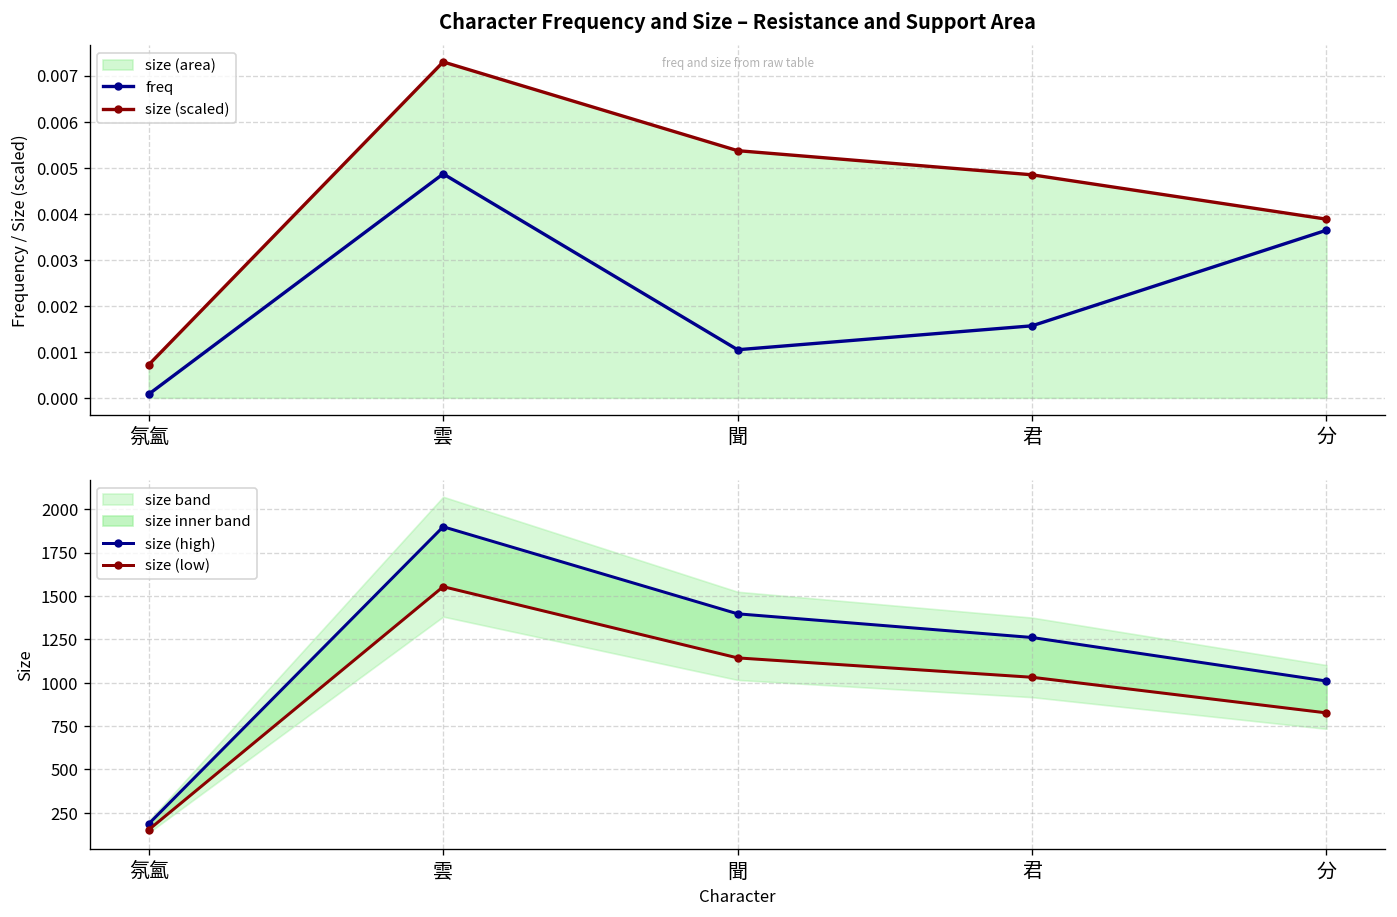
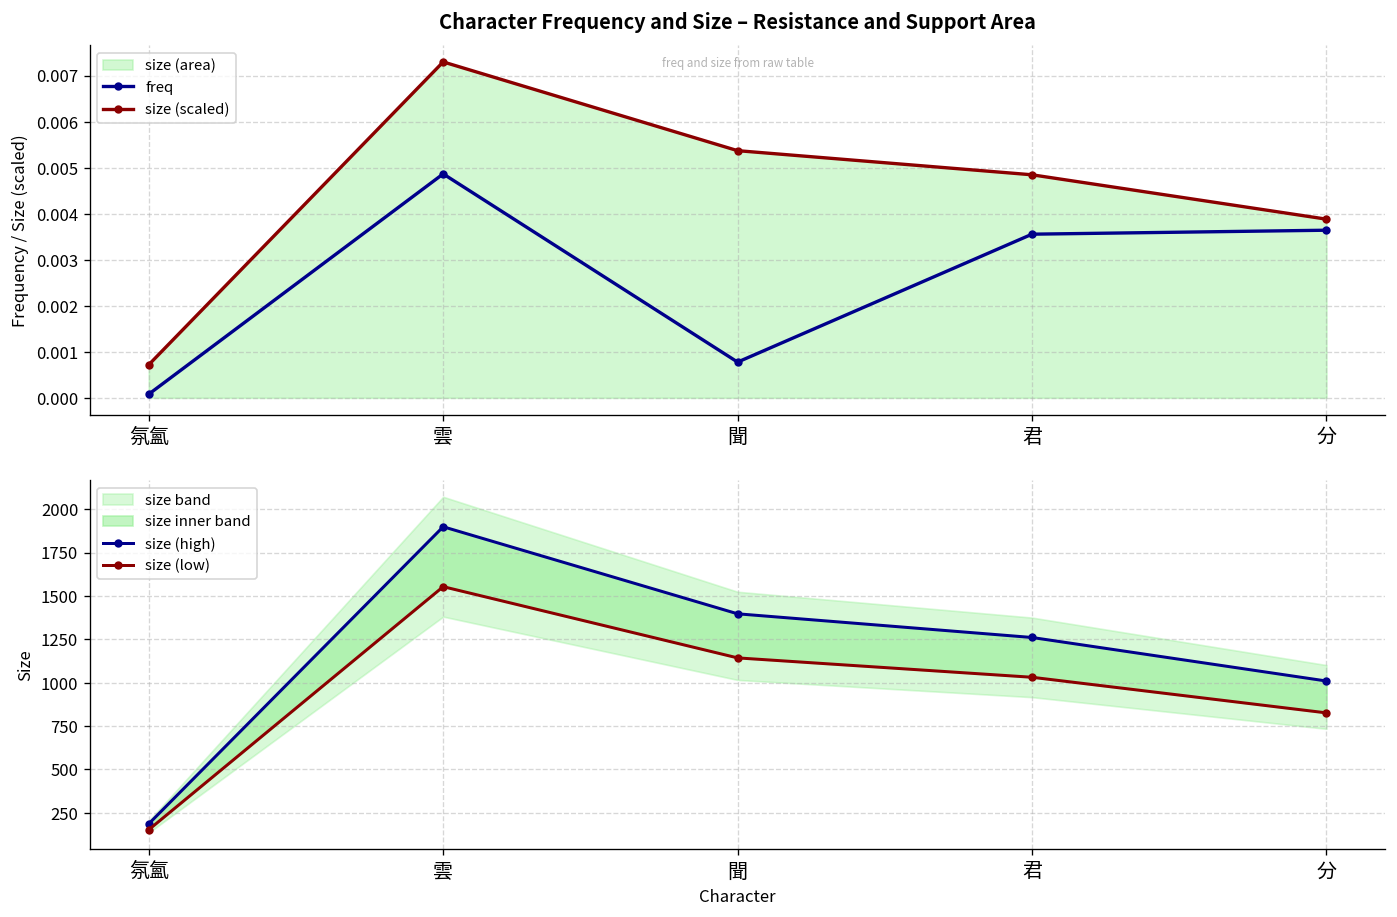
Character Frequency and Size – Resistance and Support Area, freq, 聞: 0.0010 -> 0.0008
Character Frequency and Size – Resistance and Support Area, freq, 君: 0.0016 -> 0.0036
